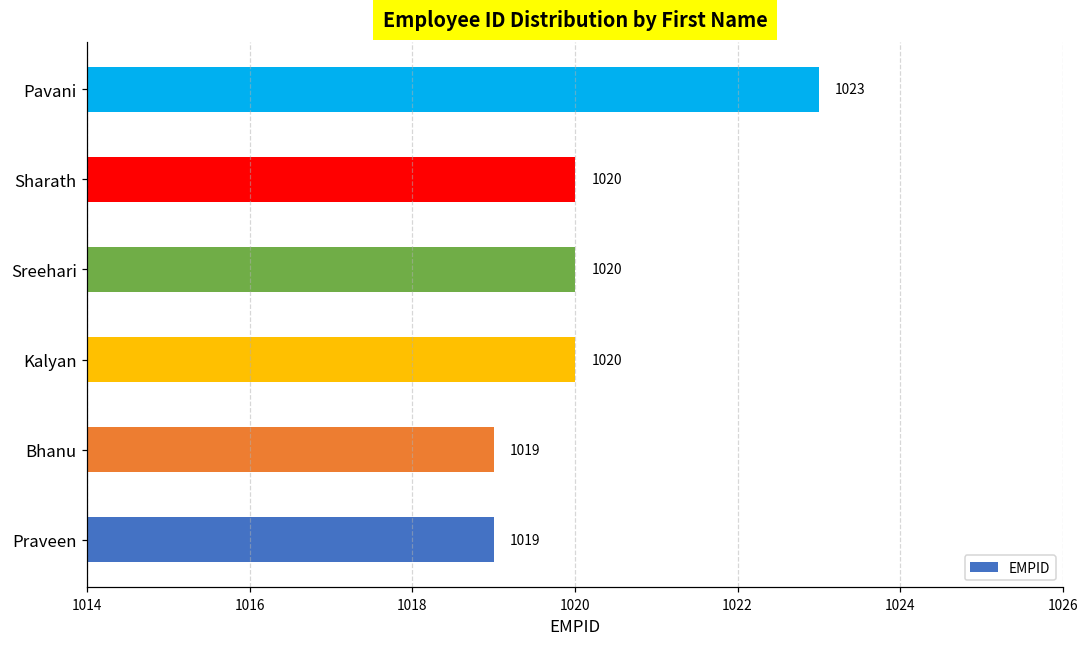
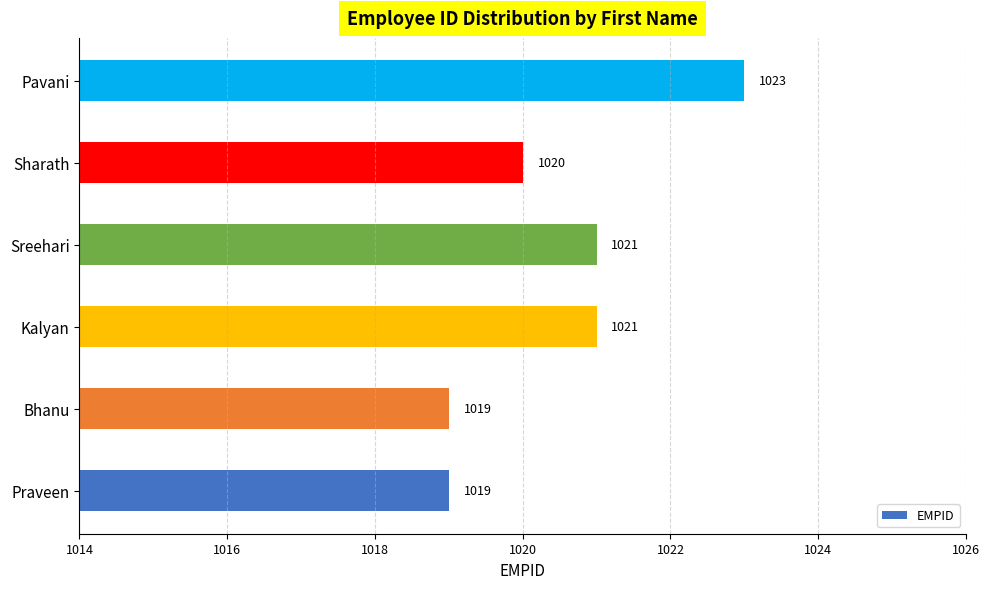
Sreehari: 1020 -> 1021
Kalyan: 1020 -> 1021
